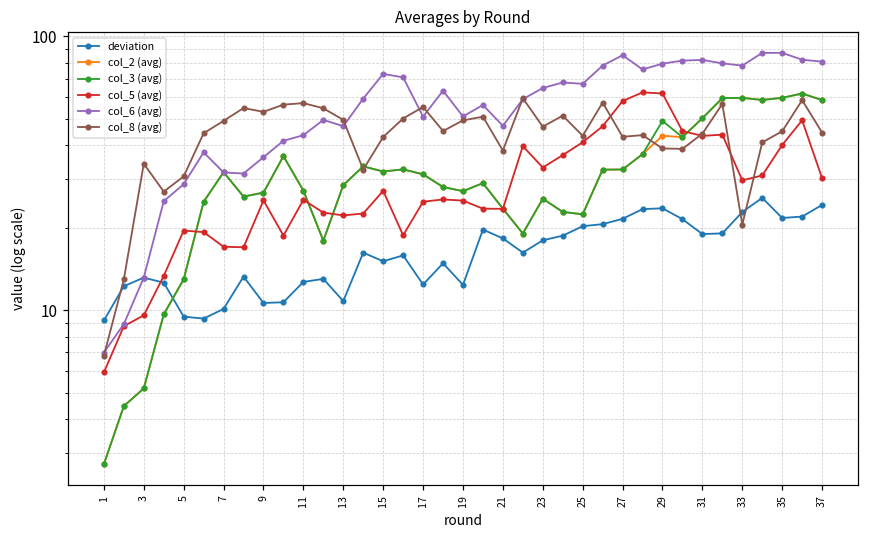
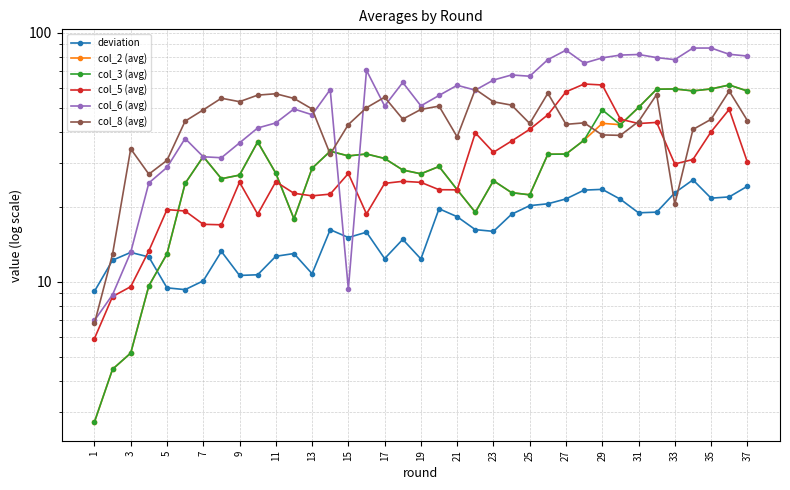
col_6 (avg), 15: 73 -> 9.4
col_6 (avg), 21: 47 -> 62
deviation, 23: 18 -> 16
col_8 (avg), 23: 47 -> 53
